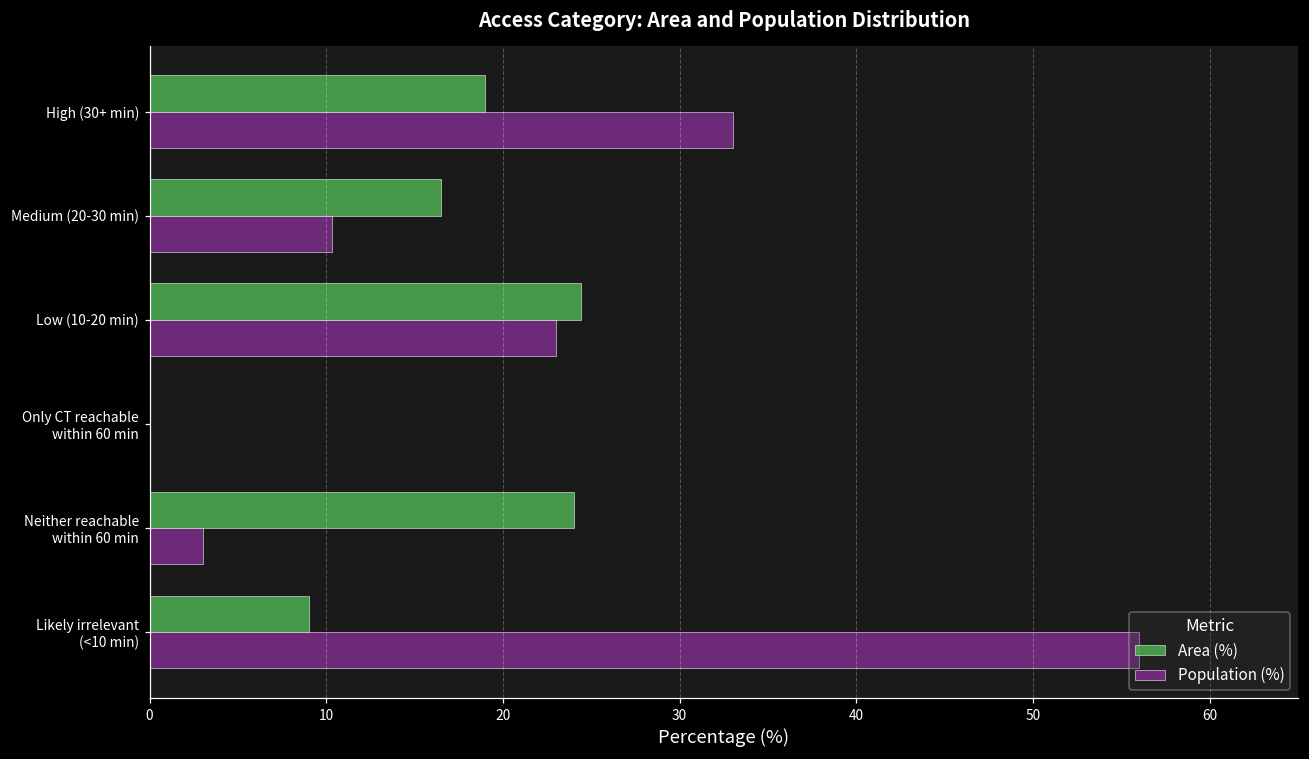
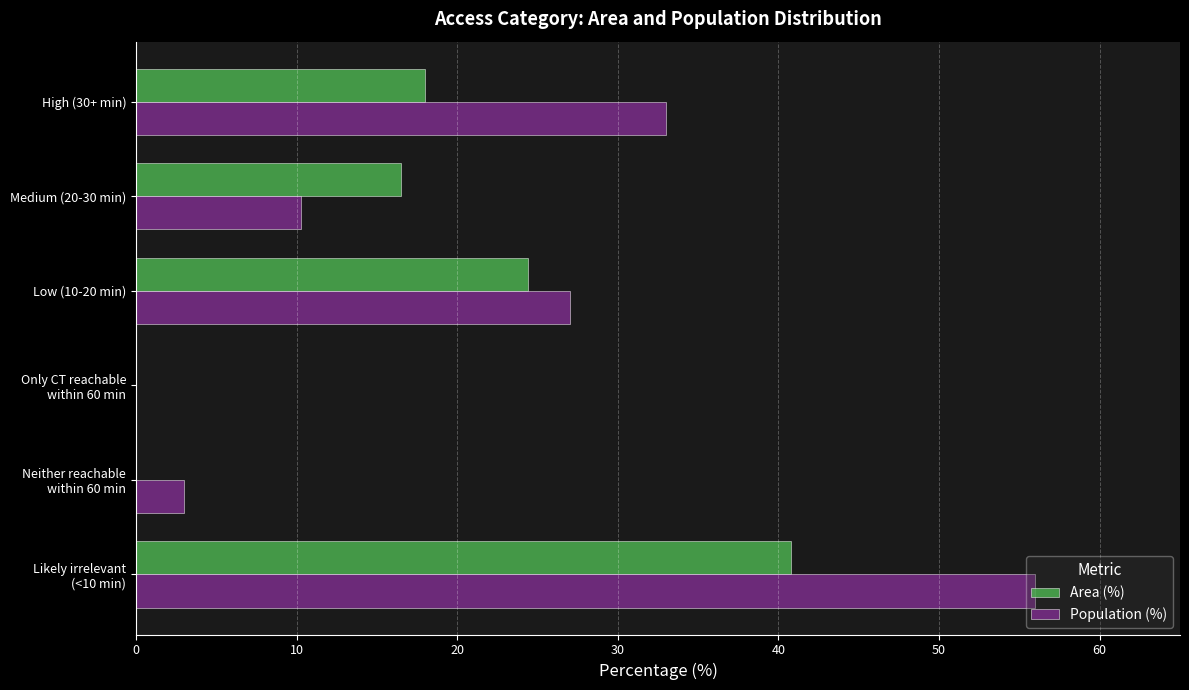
Area (%), High (30+ min): 19 -> 18
Population (%), Low (10-20 min): 23 -> 27
Area (%), Neither reachable within 60 min: 24 -> 0
Area (%), Likely irrelevant (<10 min): 9.0 -> 40.8
